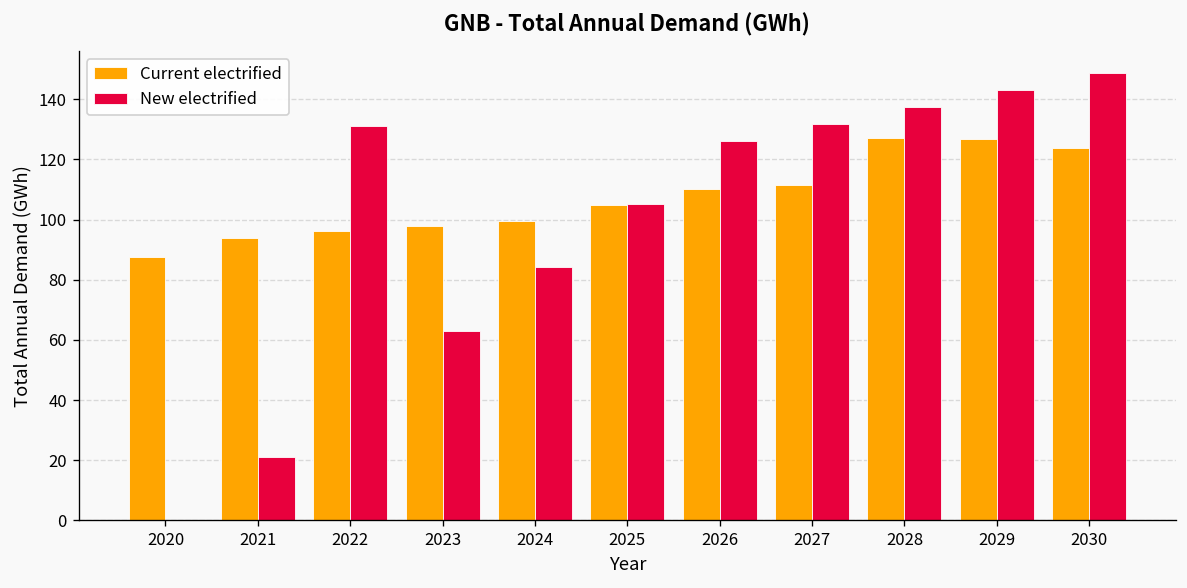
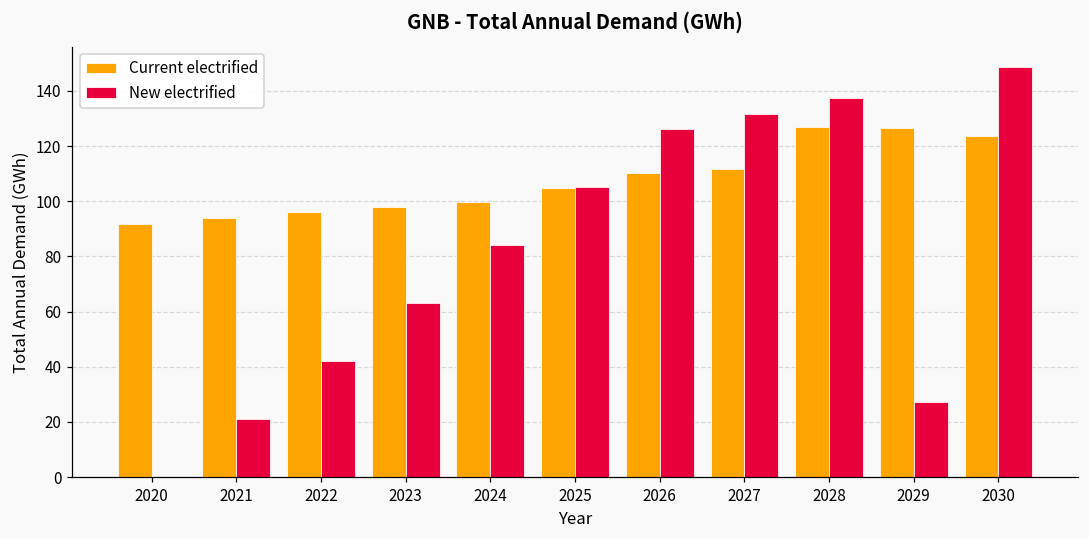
Current electrified, 2020: 88 -> 92
New electrified, 2022: 131 -> 42
New electrified, 2029: 143 -> 27
